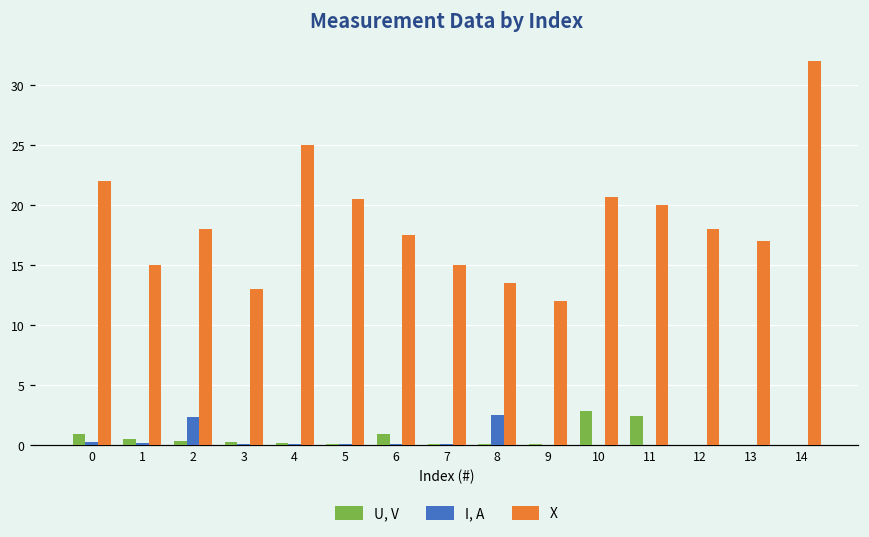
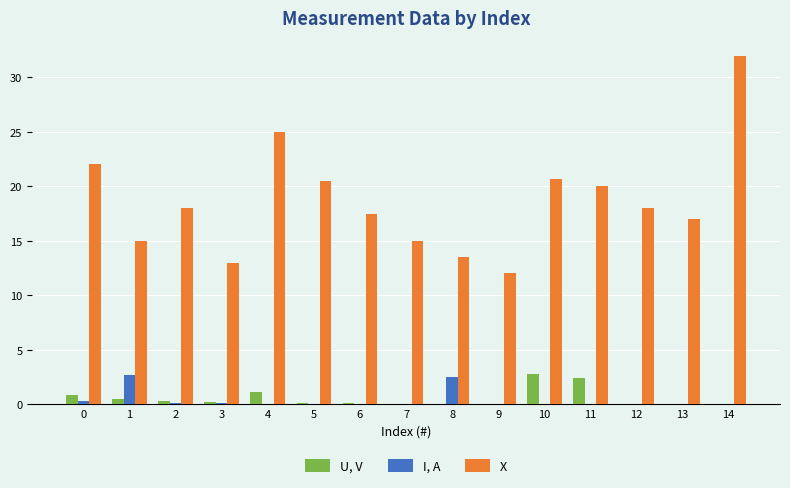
I, A, 1: 0.1 -> 2.6
I, A, 2: 2.3 -> 0.1
U, V, 4: 0.1 -> 1.1
U, V, 6: 0.9 -> 0.1
